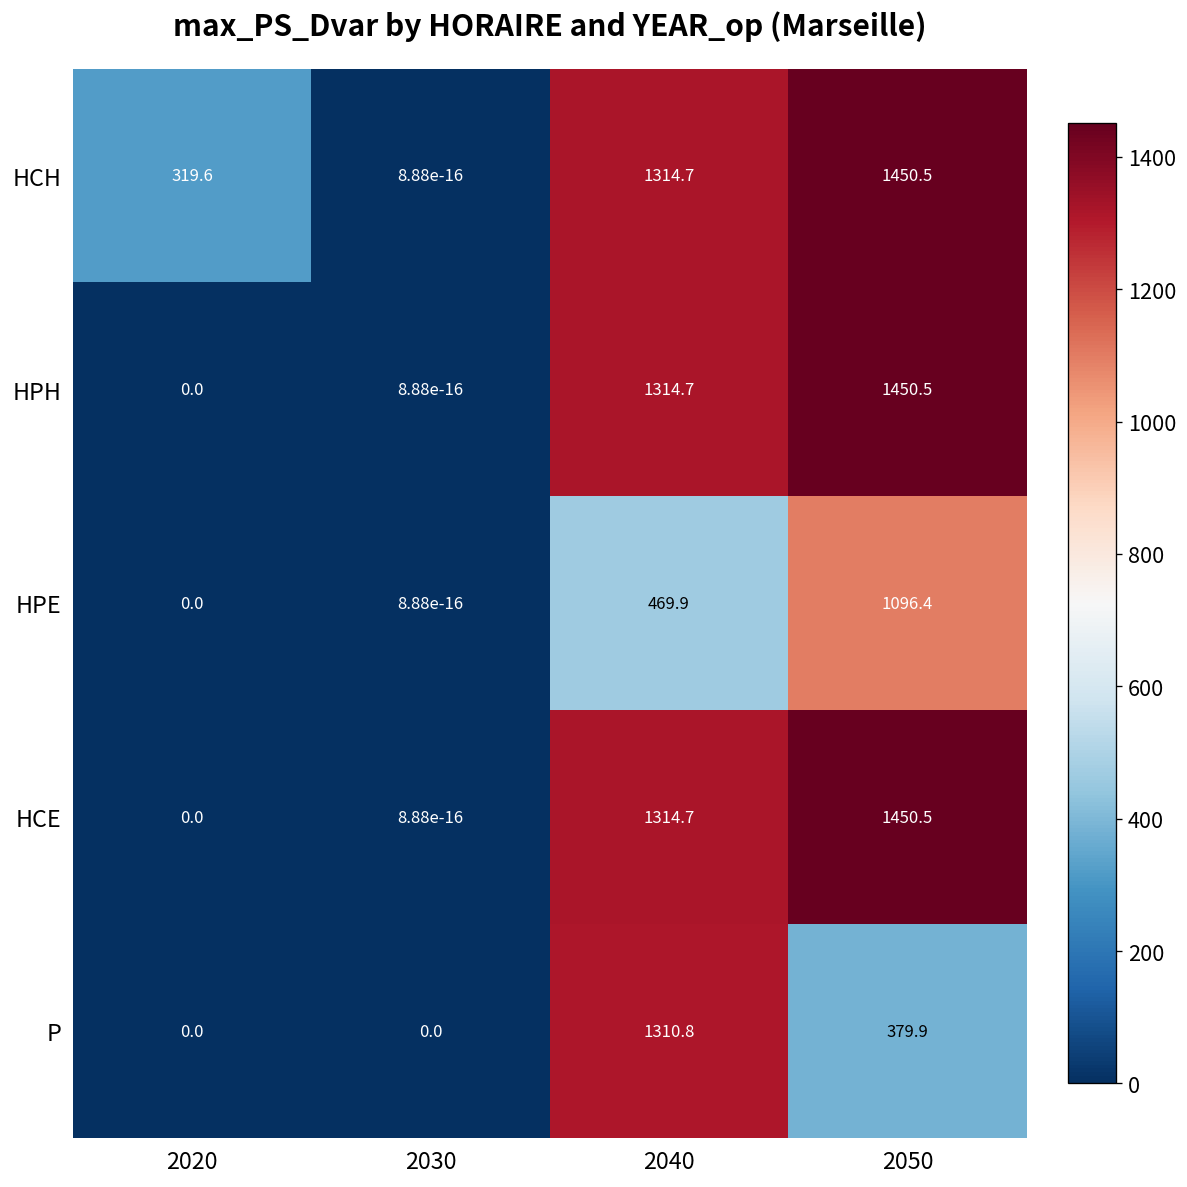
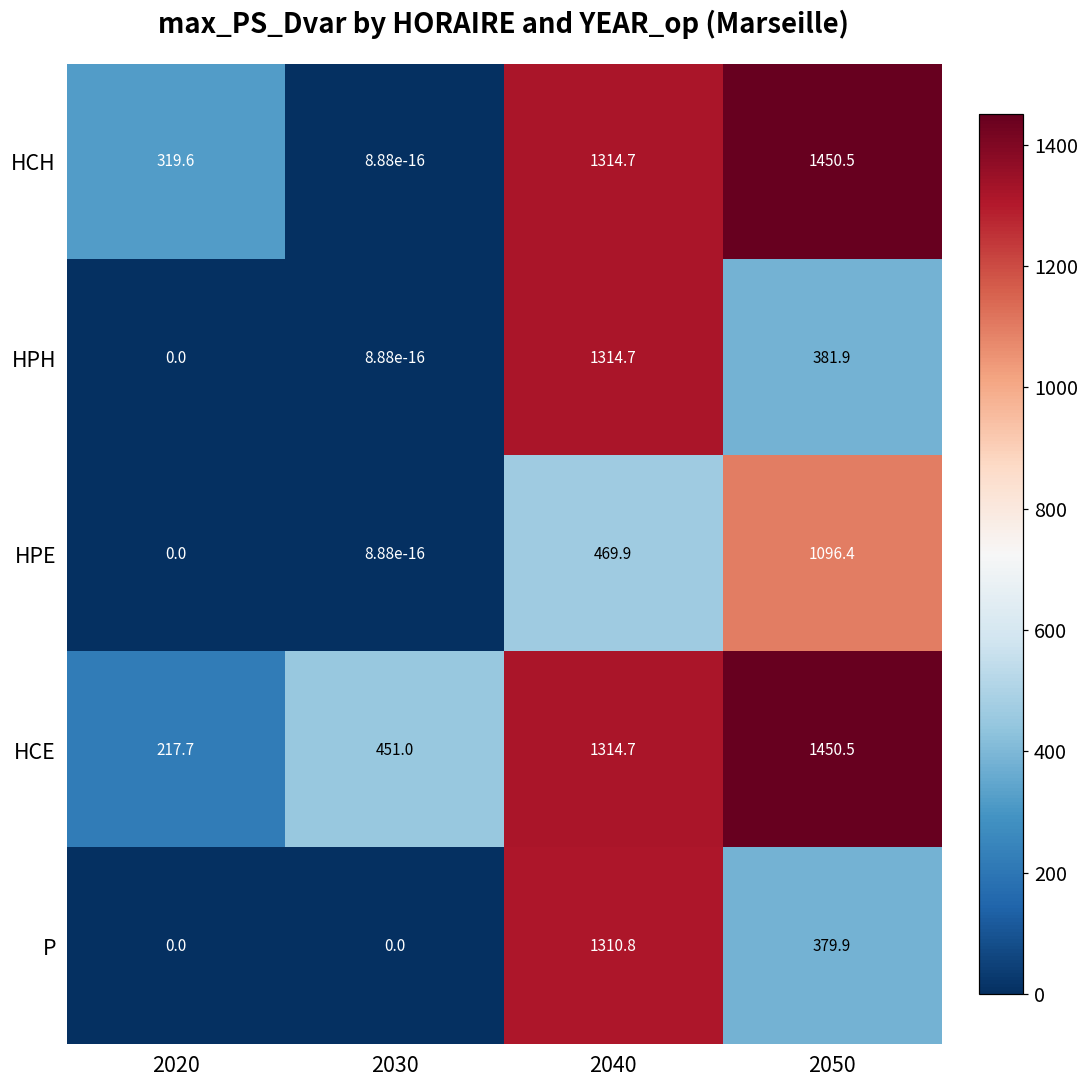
HPH, 2050: 1450.5 -> 381.9
HCE, 2020: 0.0 -> 217.7
HCE, 2030: 8.88e-16 -> 451.0
